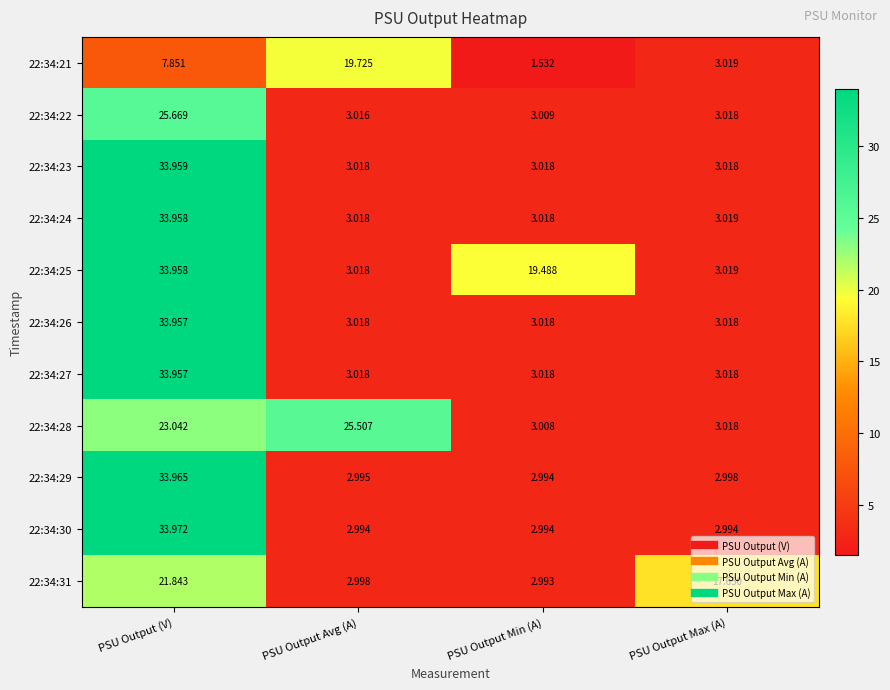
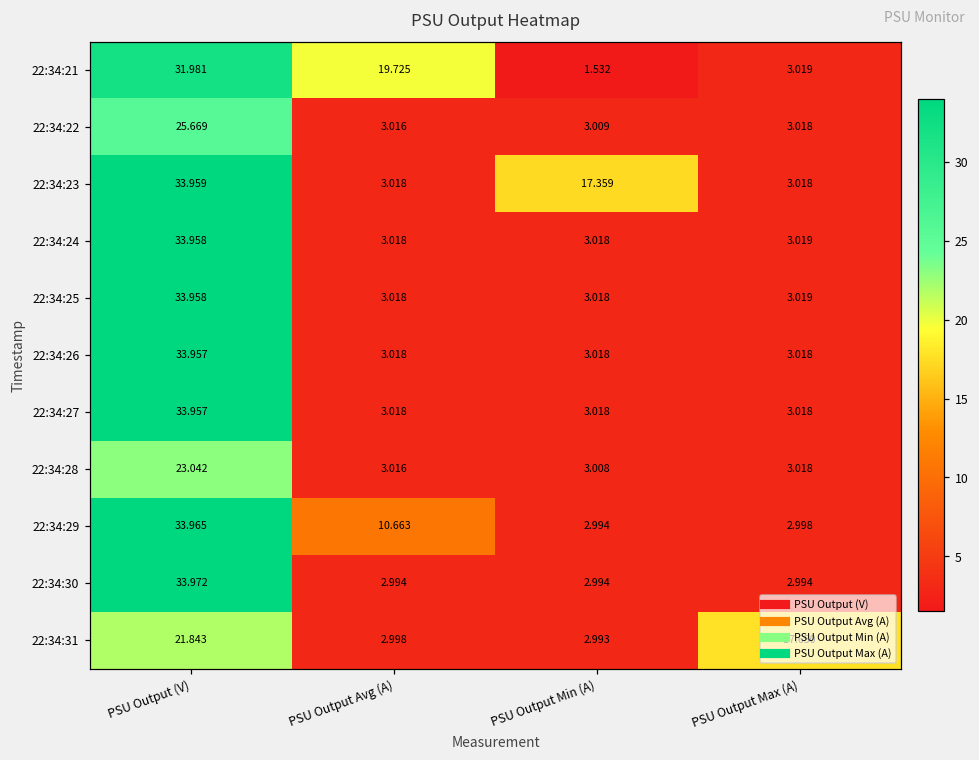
22:34:21, PSU Output (V): 7.851 -> 31.981
22:34:23, PSU Output Min (A): 3.018 -> 17.359
22:34:25, PSU Output Min (A): 19.488 -> 3.018
22:34:28, PSU Output Avg (A): 25.507 -> 3.016
22:34:29, PSU Output Avg (A): 2.995 -> 10.663
